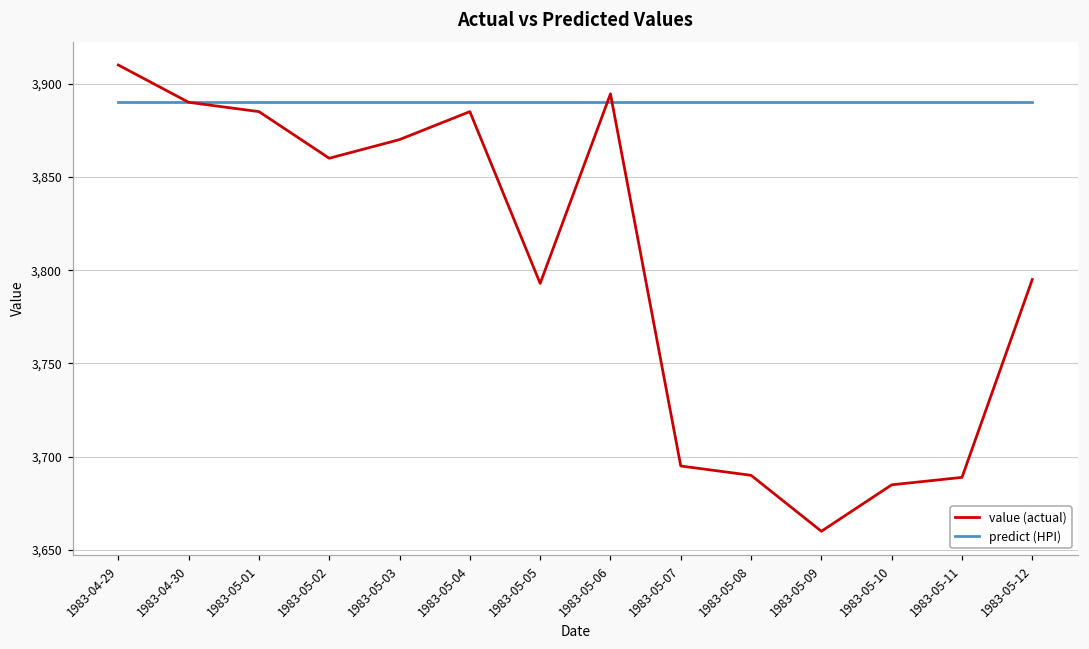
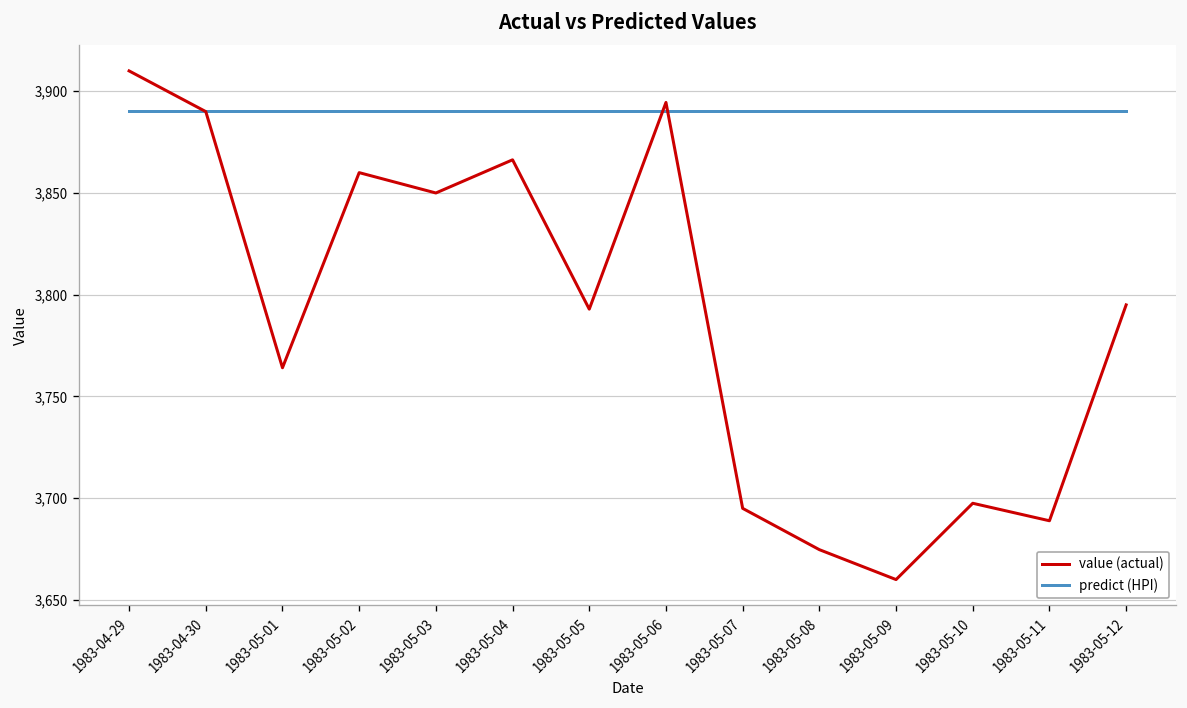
value (actual), 1983-05-01: 3,885 -> 3,764
value (actual), 1983-05-03: 3,870 -> 3,850
value (actual), 1983-05-04: 3,885 -> 3,866
value (actual), 1983-05-08: 3,690 -> 3,675
value (actual), 1983-05-10: 3,685 -> 3,698
